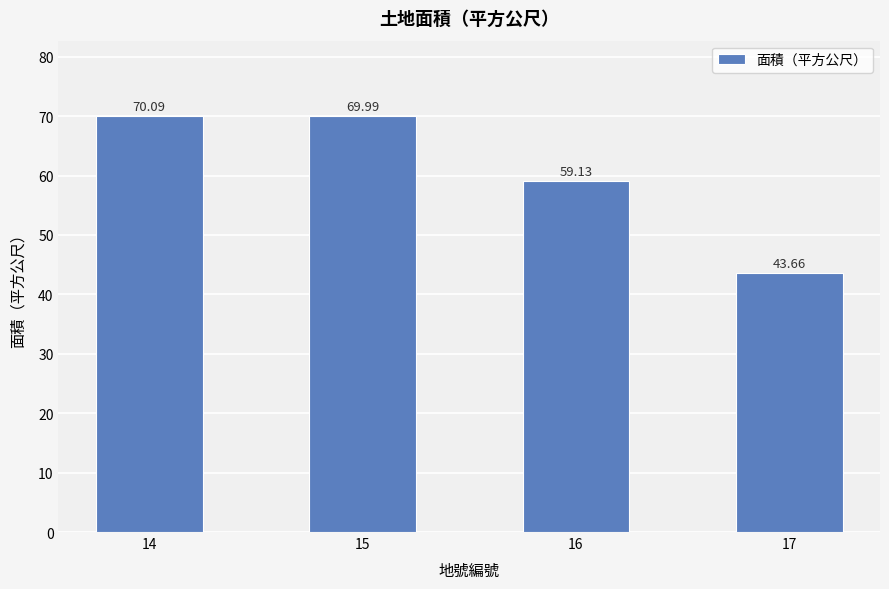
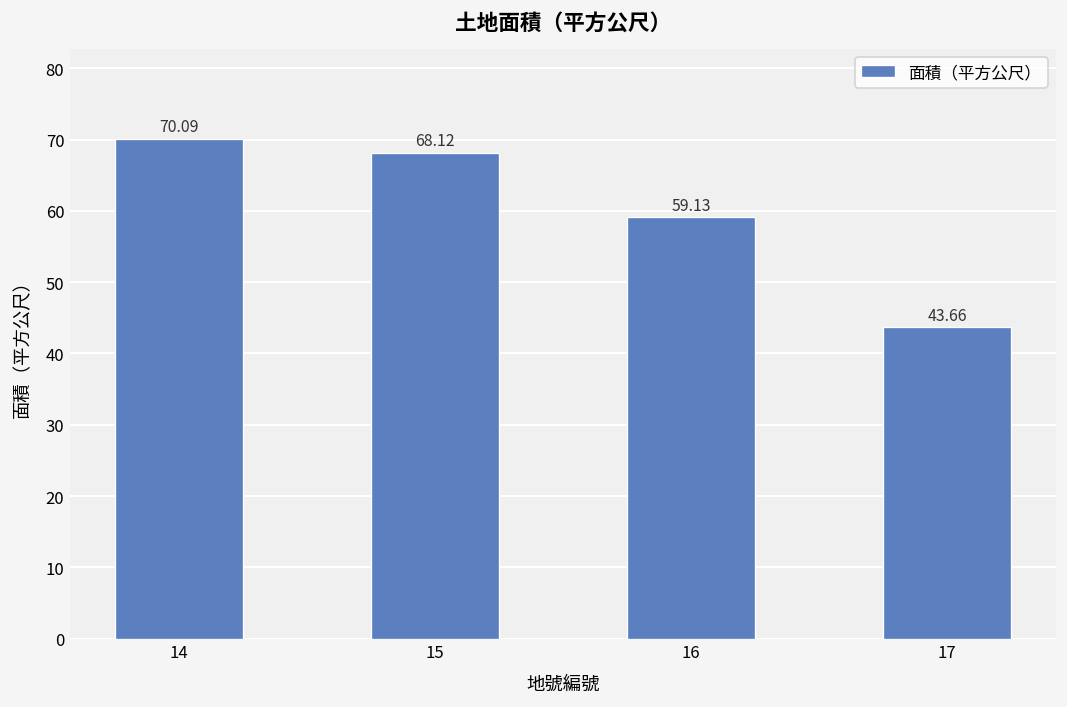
15: 69.99 -> 68.12
